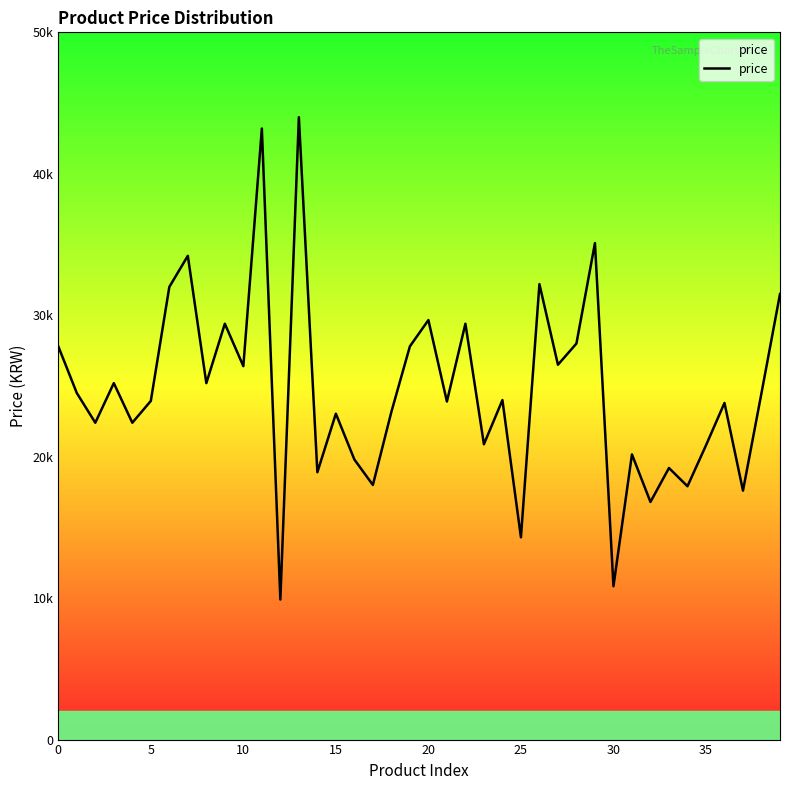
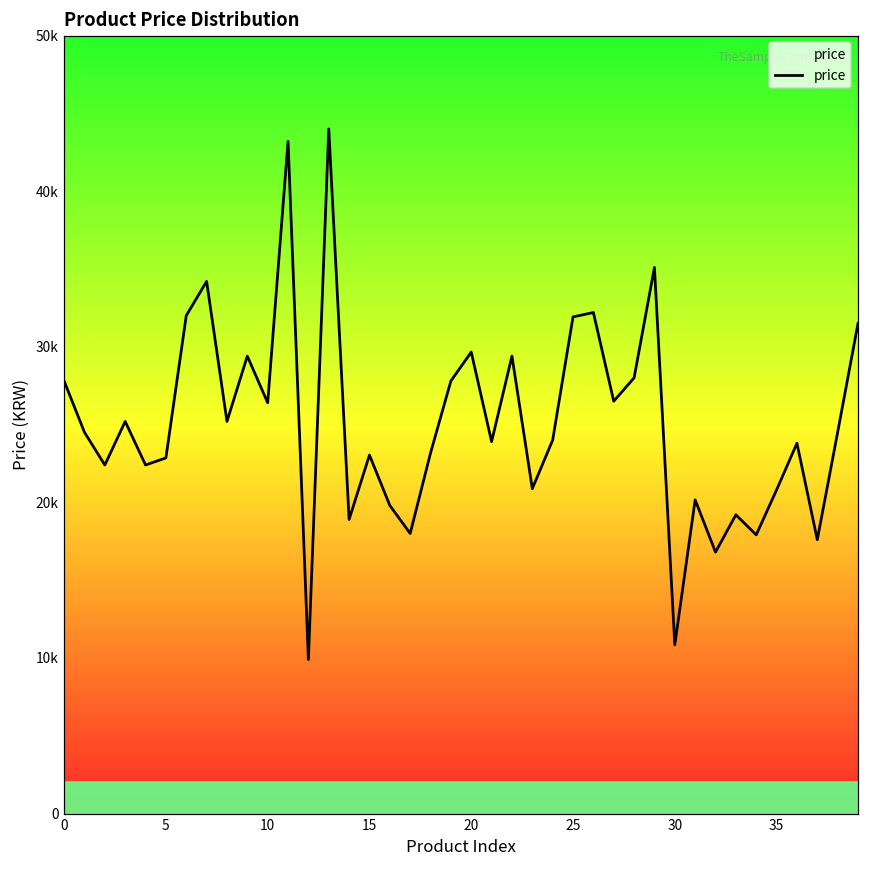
5: 23900 -> 22900
25: 14300 -> 31900
